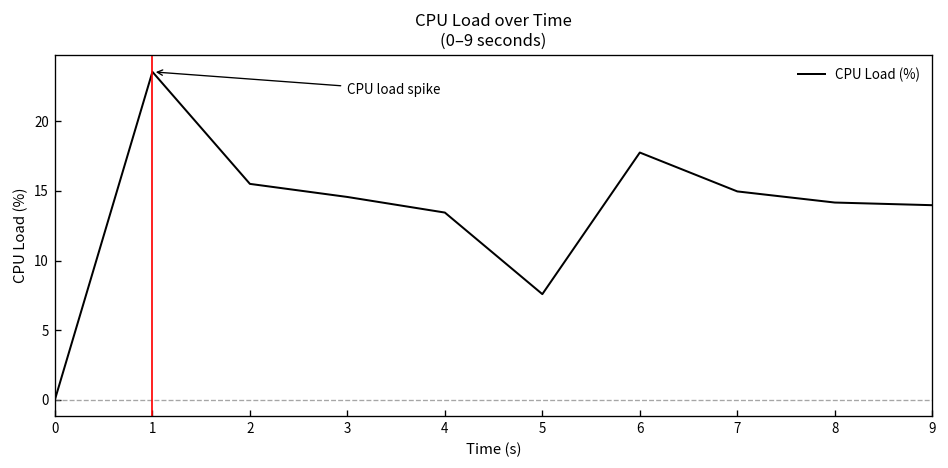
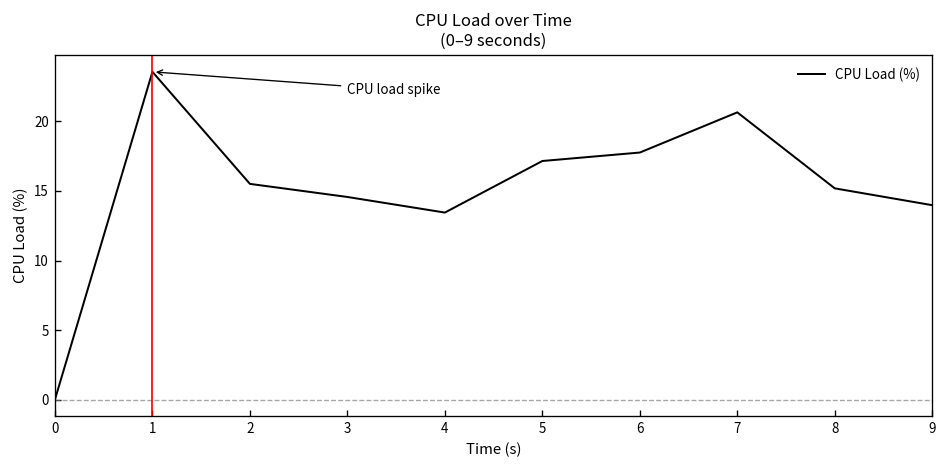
5: 7.6 -> 17.2
7: 15.0 -> 20.7
8: 14.2 -> 15.2
